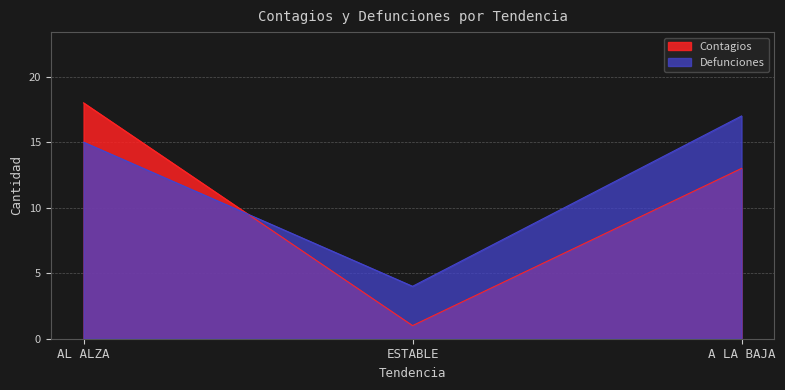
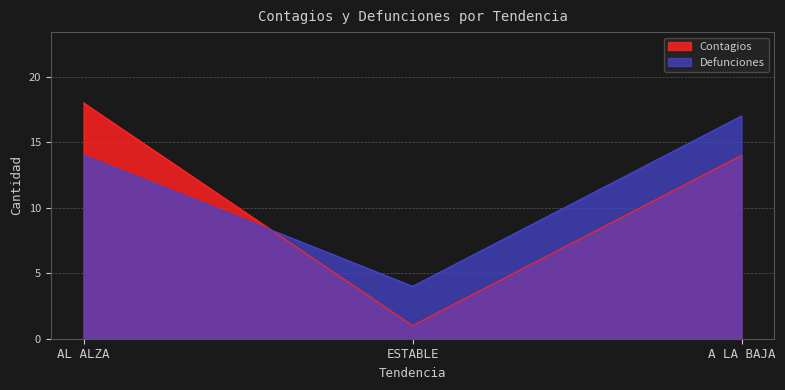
Defunciones, AL ALZA: 15 -> 14
Contagios, A LA BAJA: 13 -> 14
